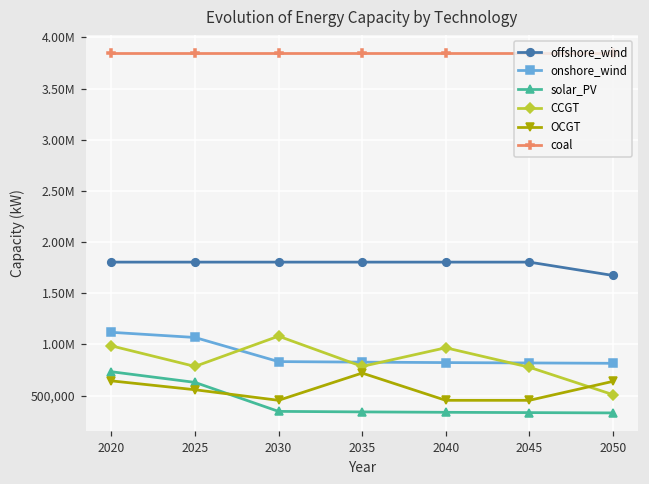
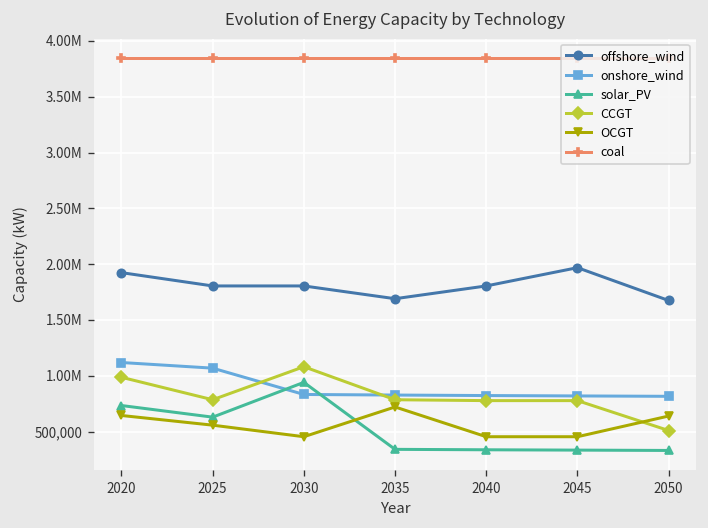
offshore_wind, 2020: 1,800,000 -> 1,900,000
solar_PV, 2030: 300,000 -> 900,000
offshore_wind, 2035: 1,800,000 -> 1,700,000
CCGT, 2040: 1,000,000 -> 800,000
offshore_wind, 2045: 1,800,000 -> 2,000,000
